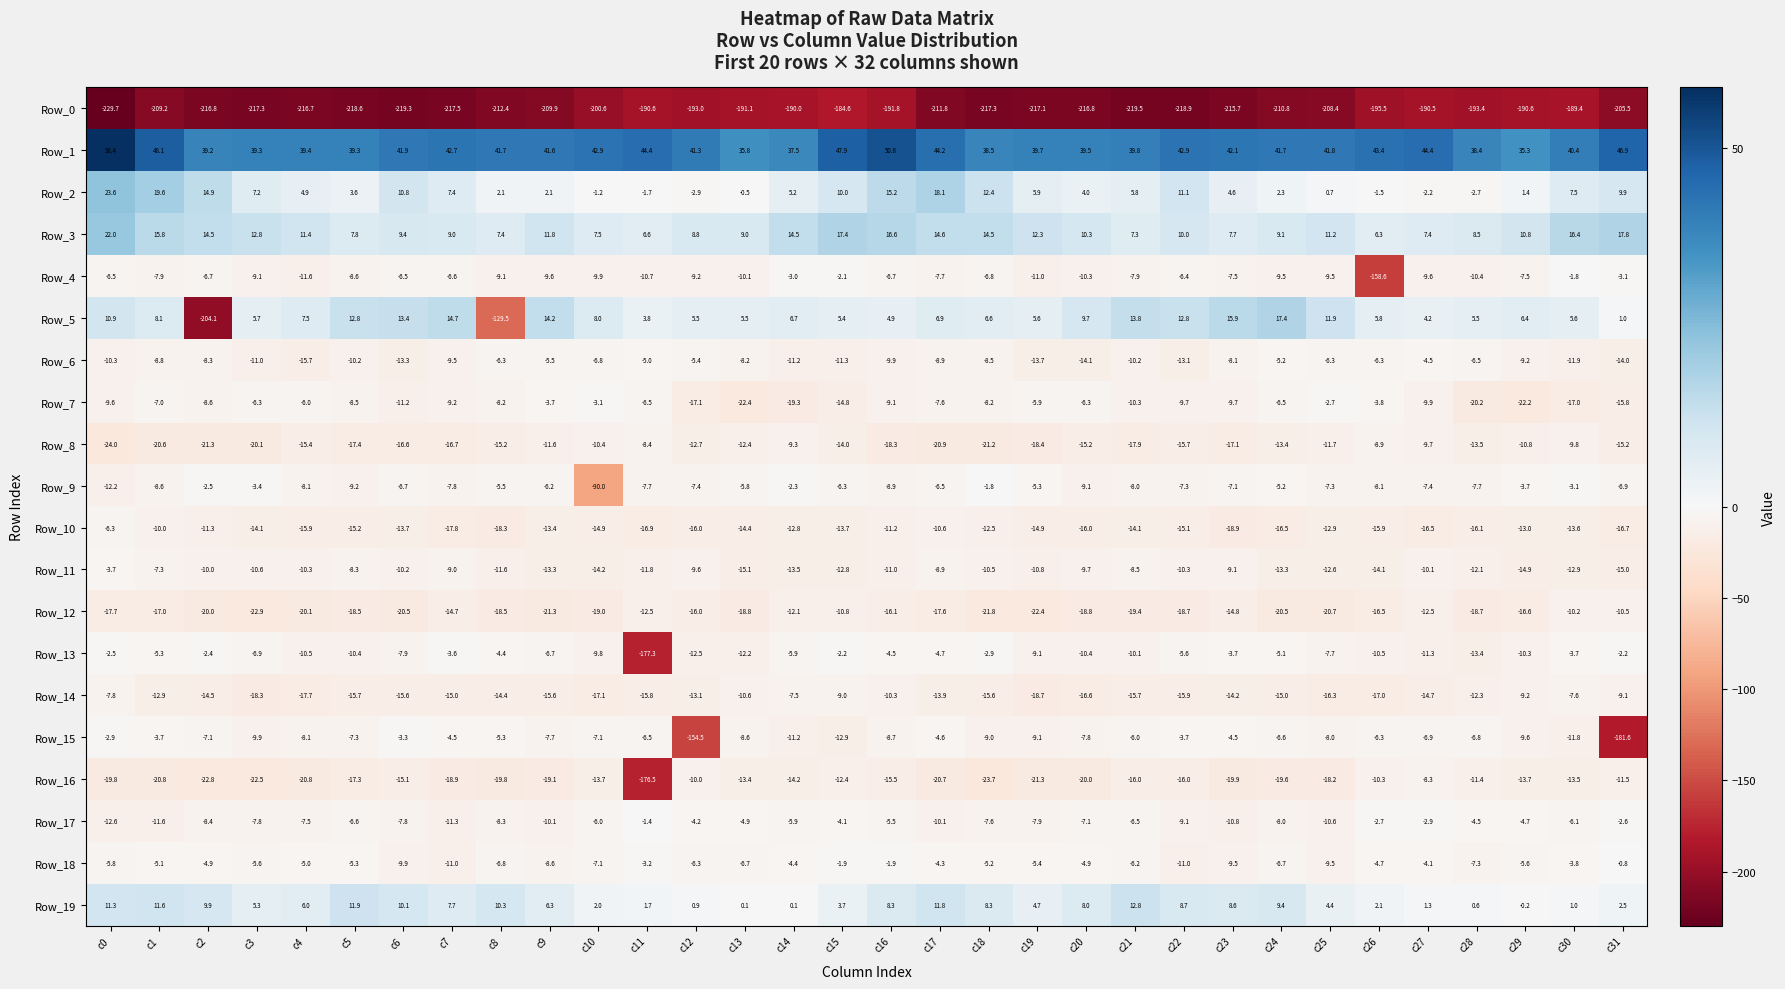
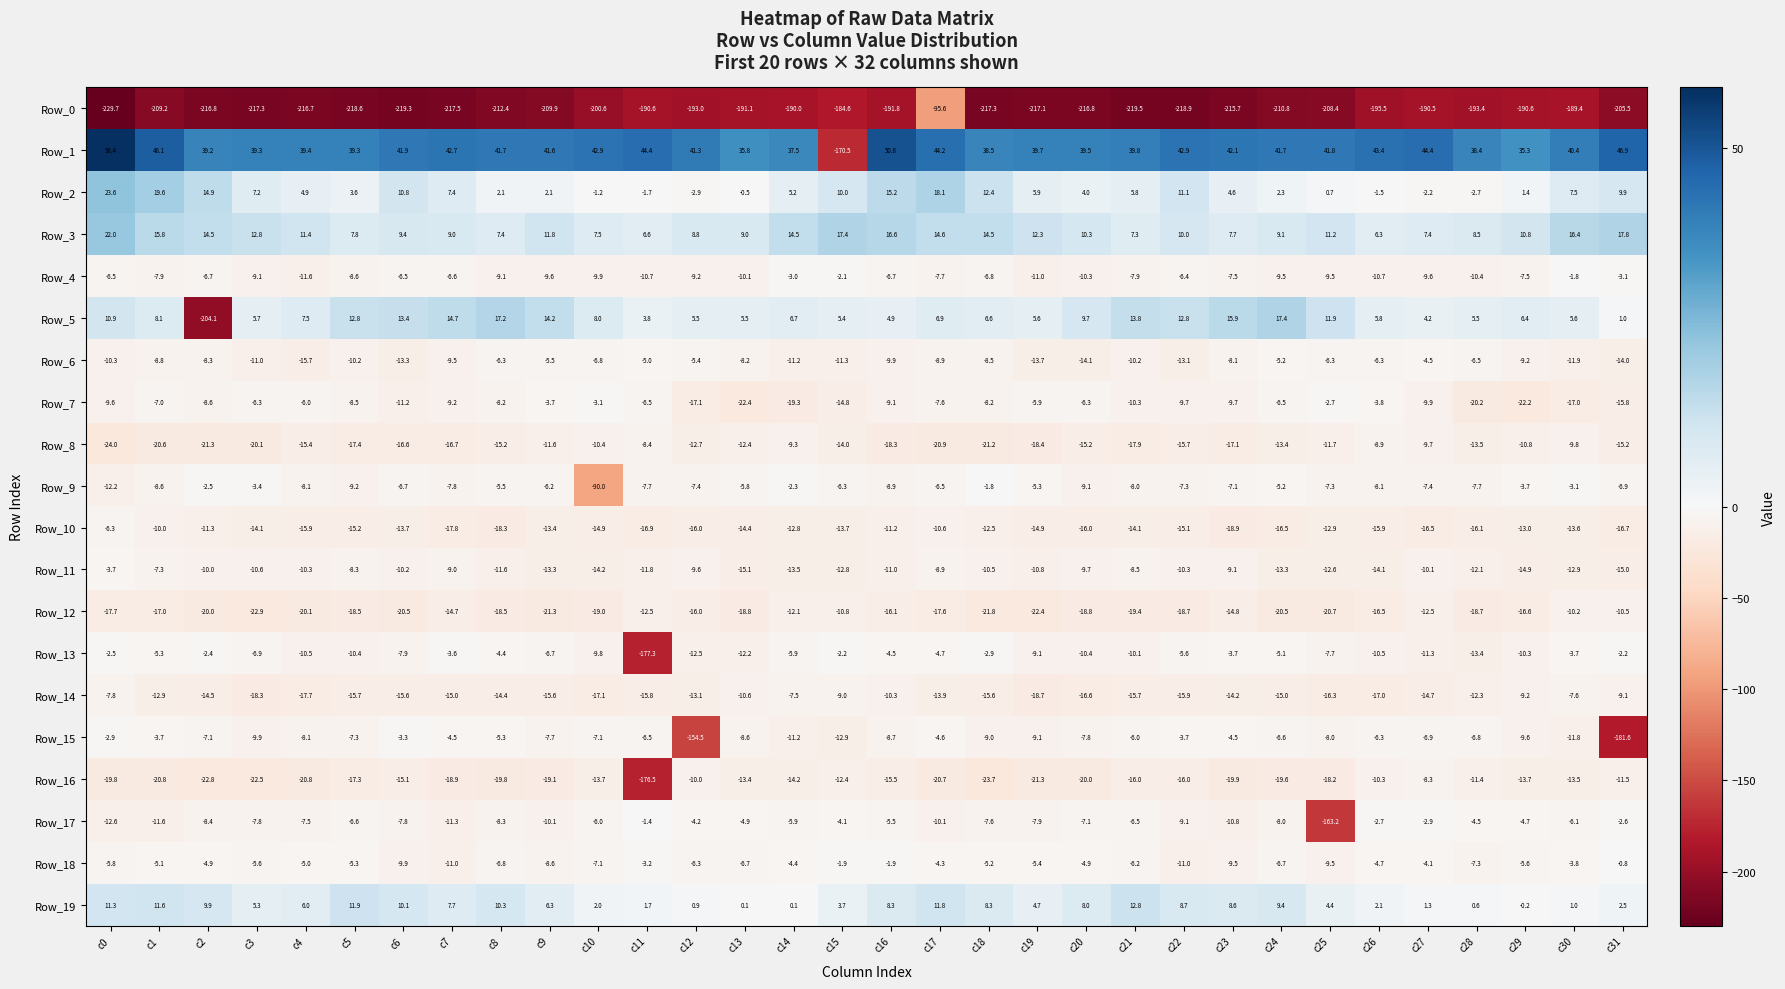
Row_0, c17: -211.8 -> -95.6
Row_1, c15: 47.9 -> -170.5
Row_4, c26: -158.6 -> -10.7
Row_5, c8: -129.5 -> 17.2
Row_17, c25: -10.6 -> -163.2
